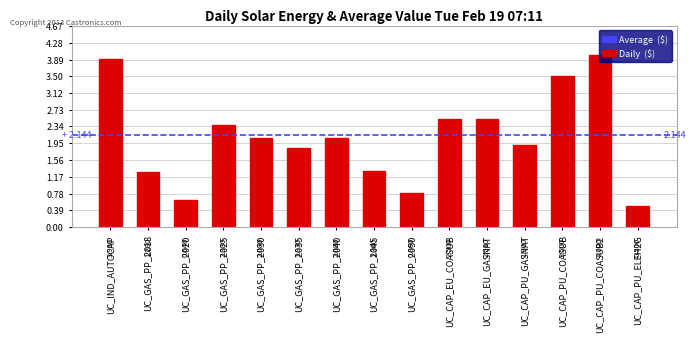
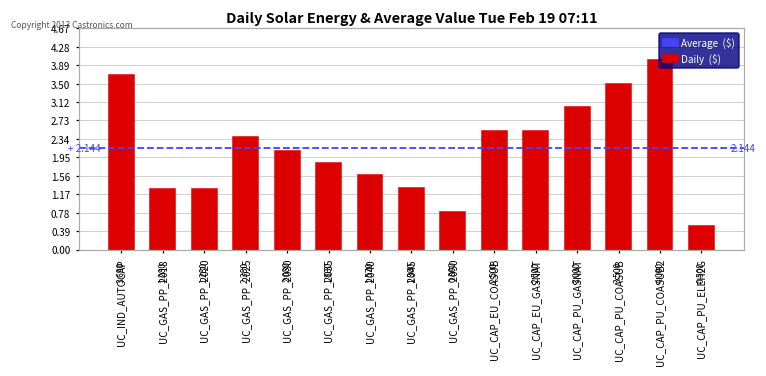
UC_IND_AUTOCAP: 3.900 -> 3.690
UC_GAS_PP_2020: 0.640 -> 1.280
UC_GAS_PP_2040: 2.080 -> 1.570
UC_CAP_PU_GASNAT: 1.900 -> 3.000
